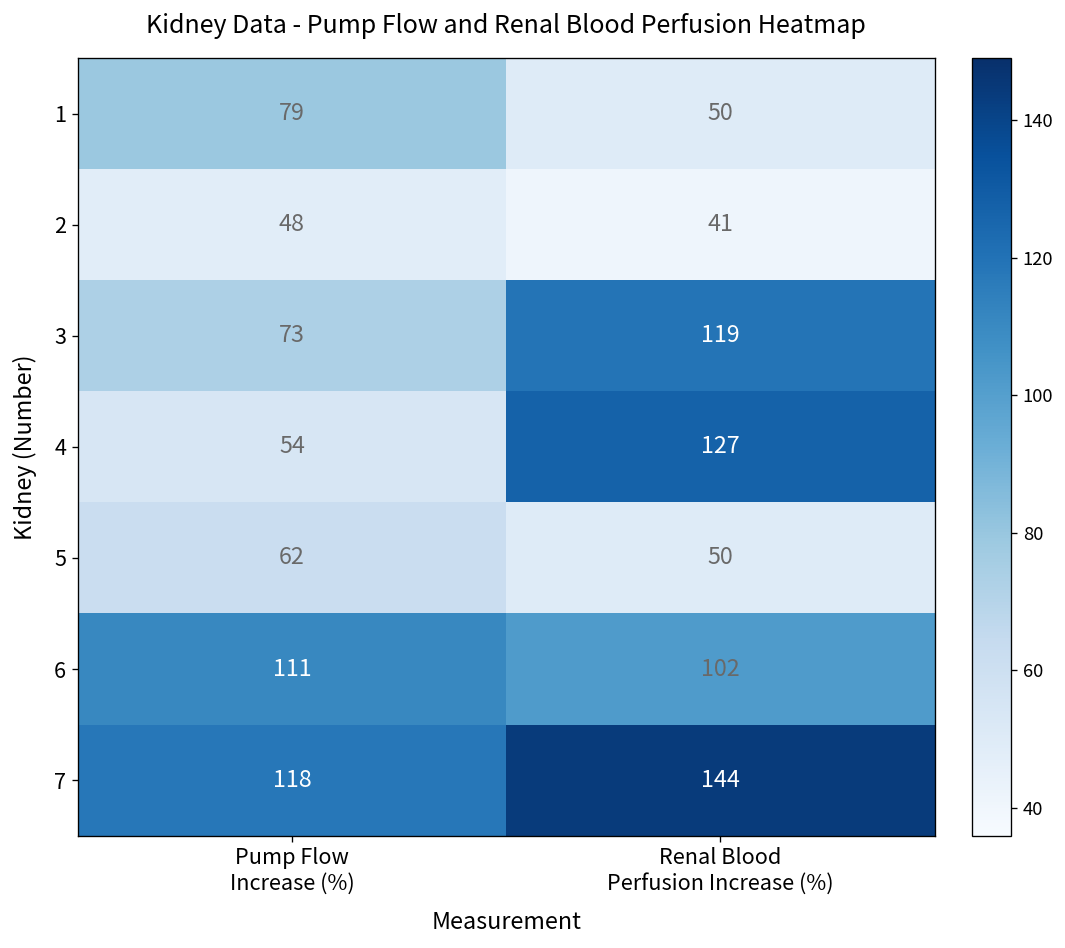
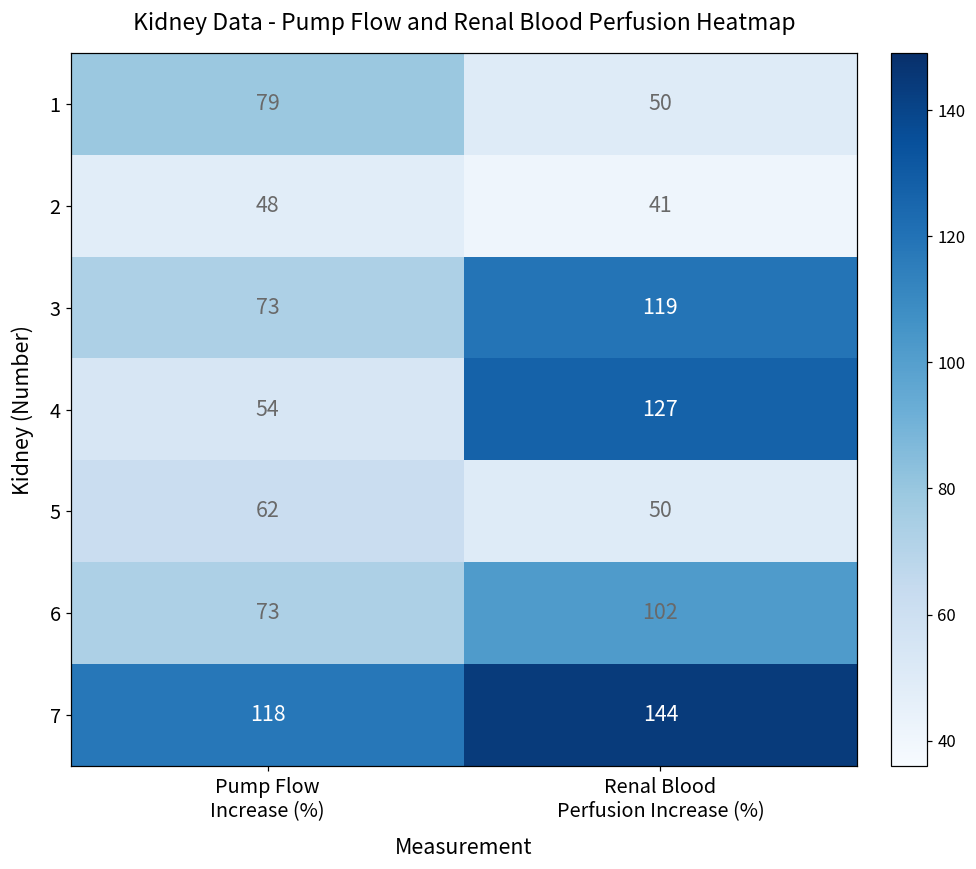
6, Pump Flow Increase (%): 111 -> 73
